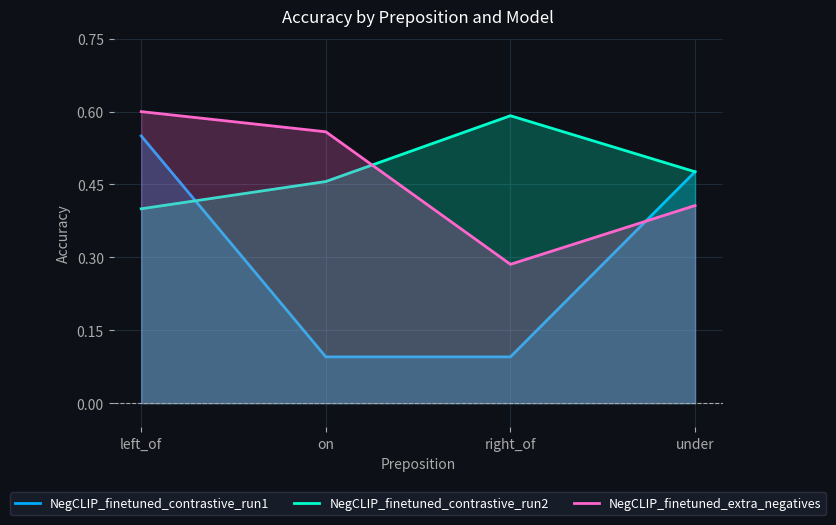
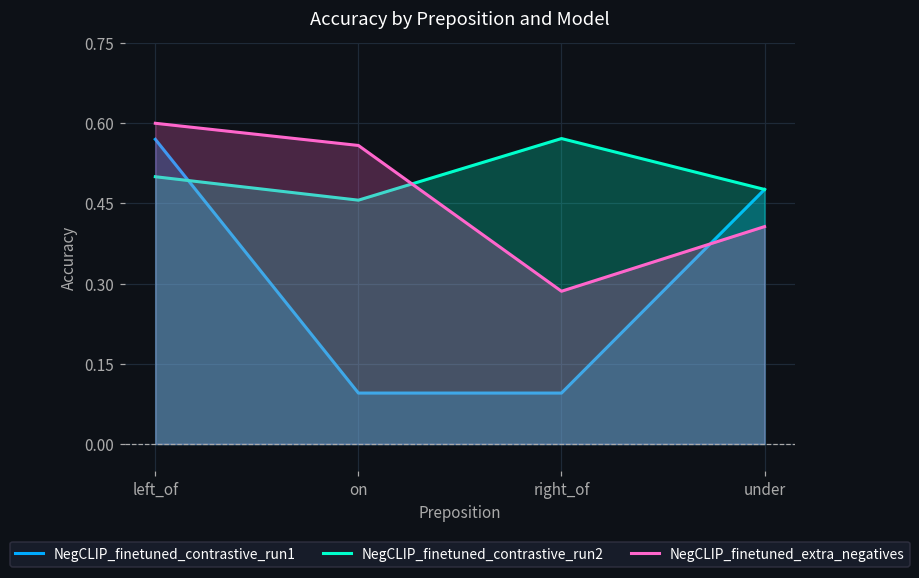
NegCLIP_finetuned_contrastive_run1, left_of: 0.55 -> 0.57
NegCLIP_finetuned_contrastive_run2, left_of: 0.4 -> 0.5
NegCLIP_finetuned_contrastive_run2, right_of: 0.59 -> 0.57
